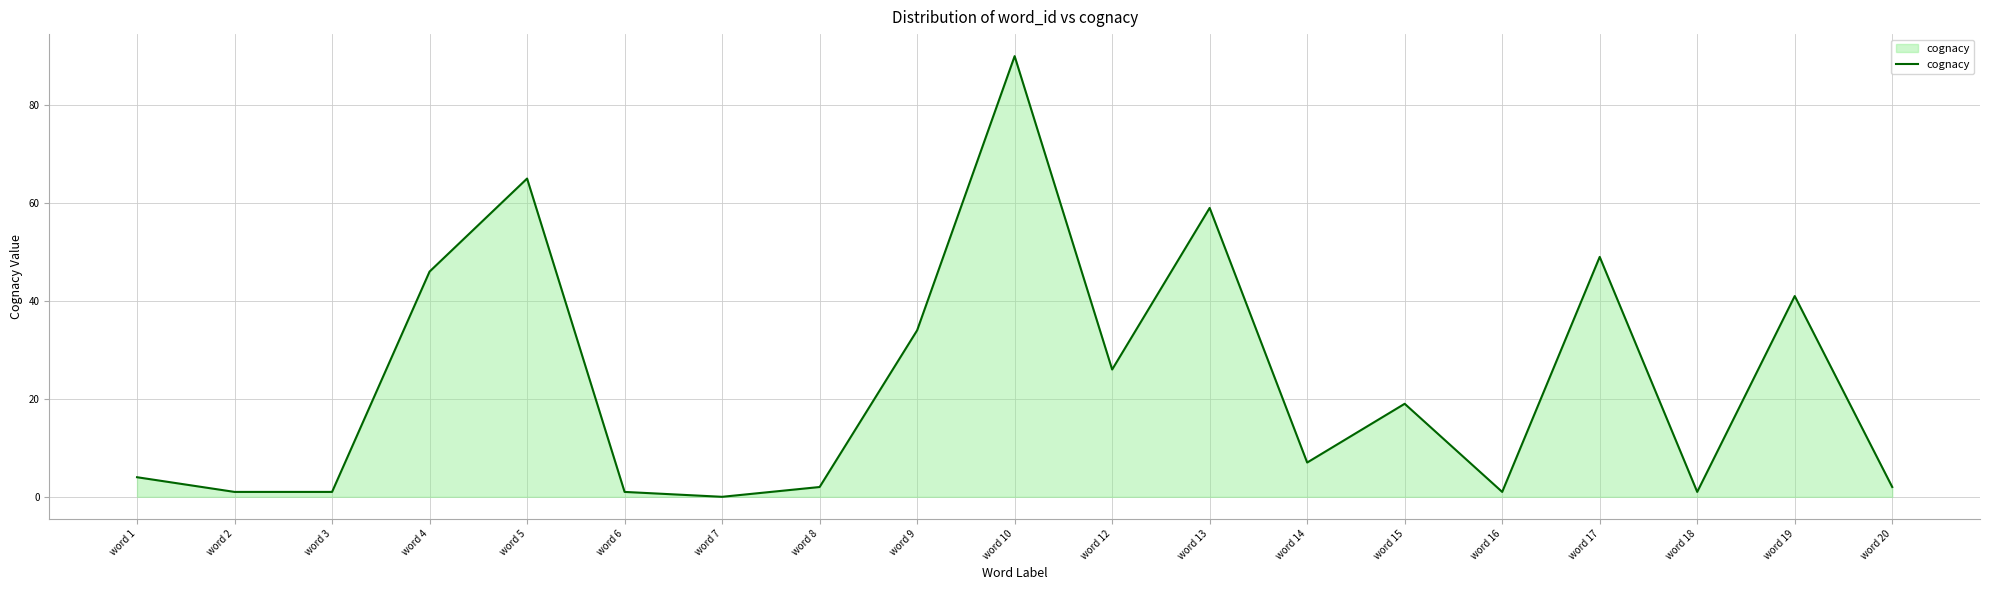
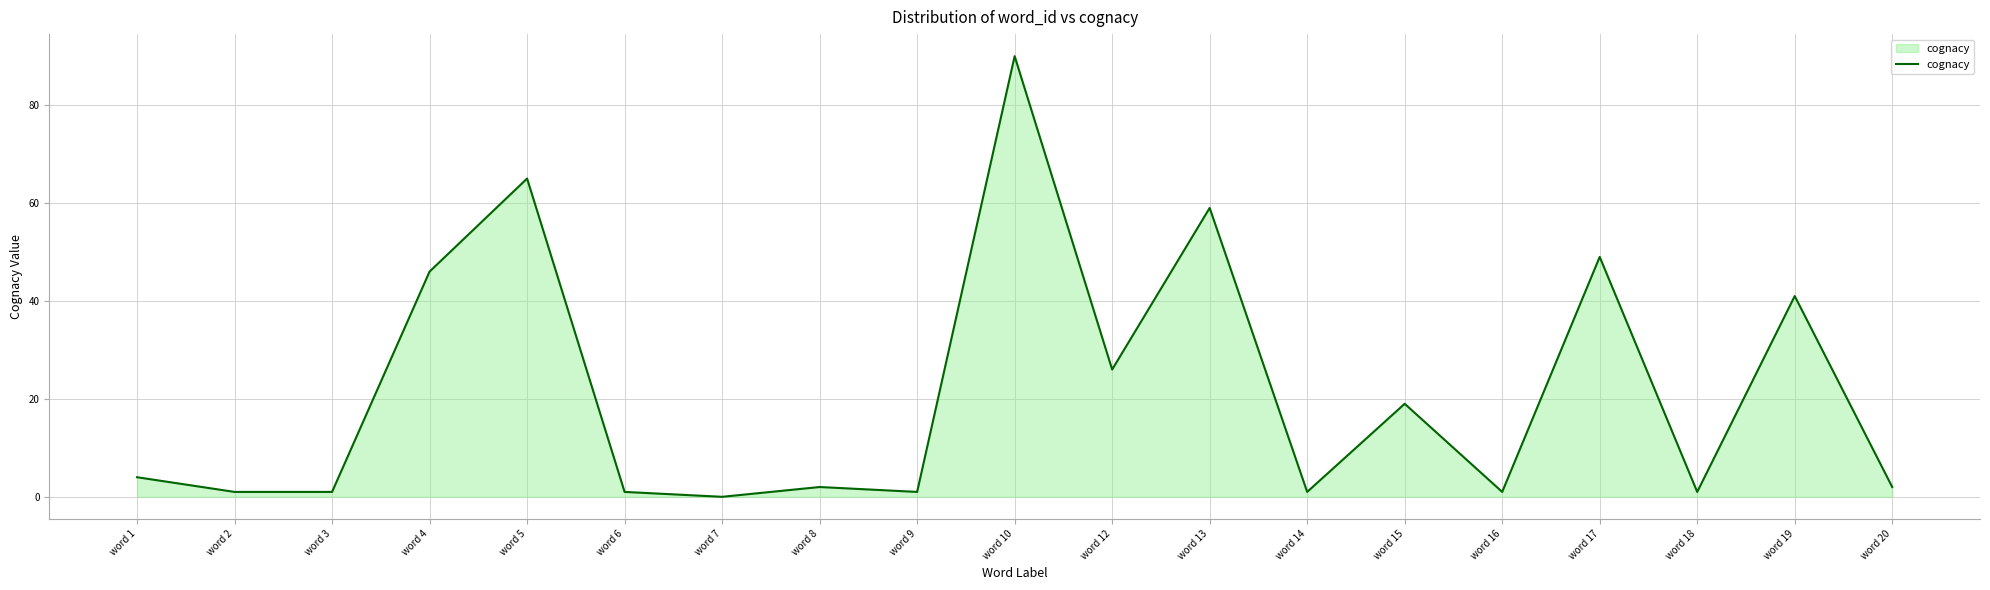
word 9: 34 -> 1
word 14: 7 -> 1
